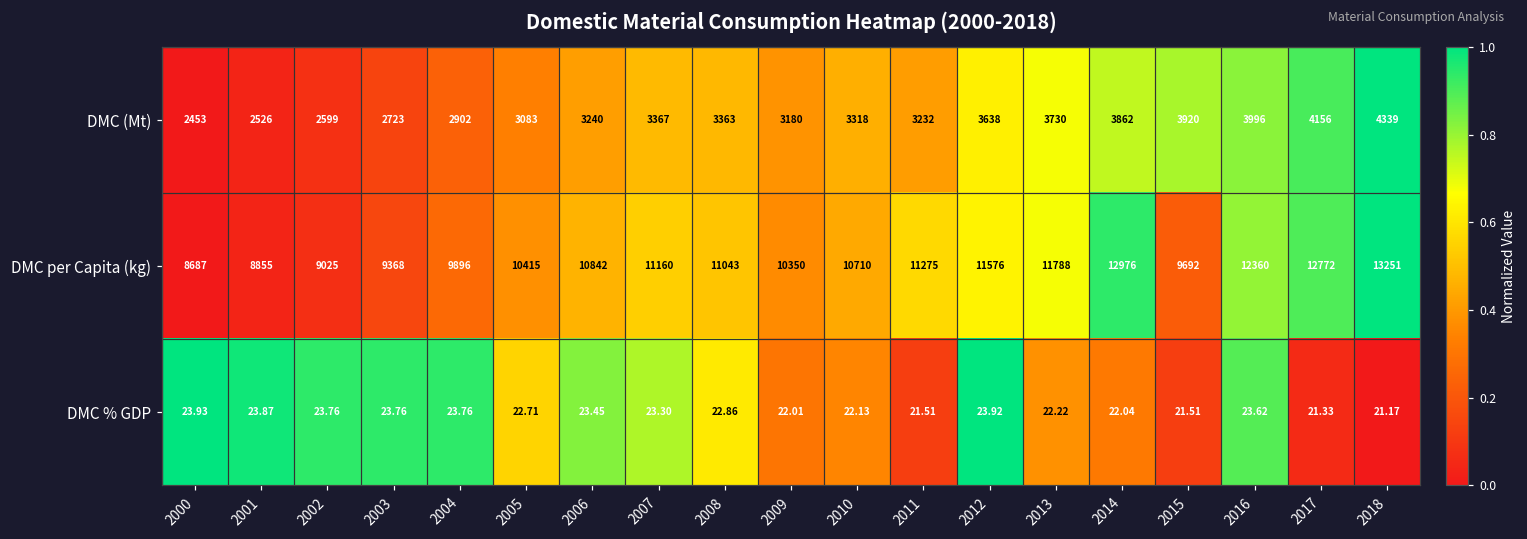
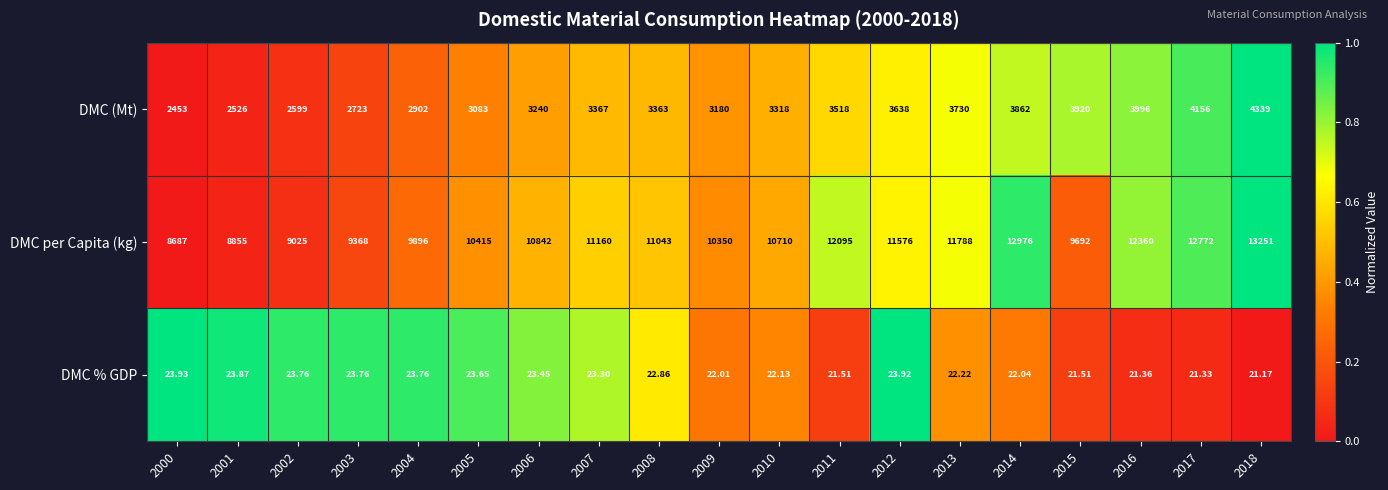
DMC (Mt), 2011: 3232 -> 3518
DMC per Capita (kg), 2011: 11275 -> 12095
DMC % GDP, 2005: 22.71 -> 23.65
DMC % GDP, 2016: 23.62 -> 21.36
